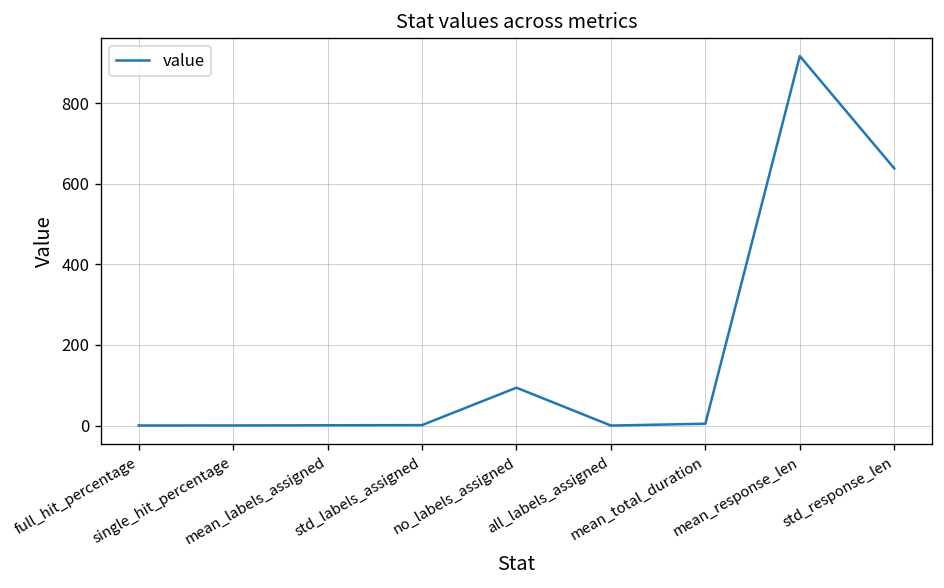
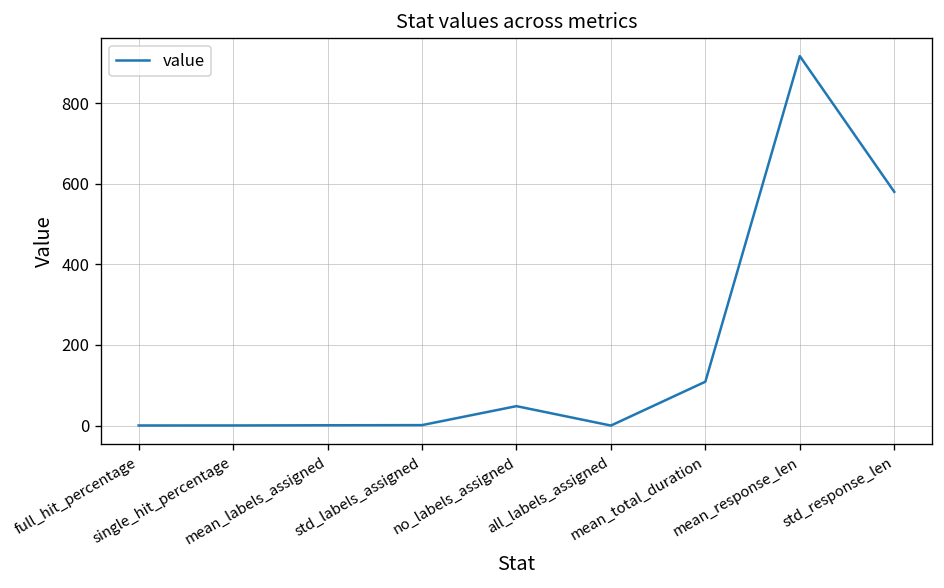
no_labels_assigned: 90 -> 50
mean_total_duration: 0 -> 110
std_response_len: 640 -> 580
